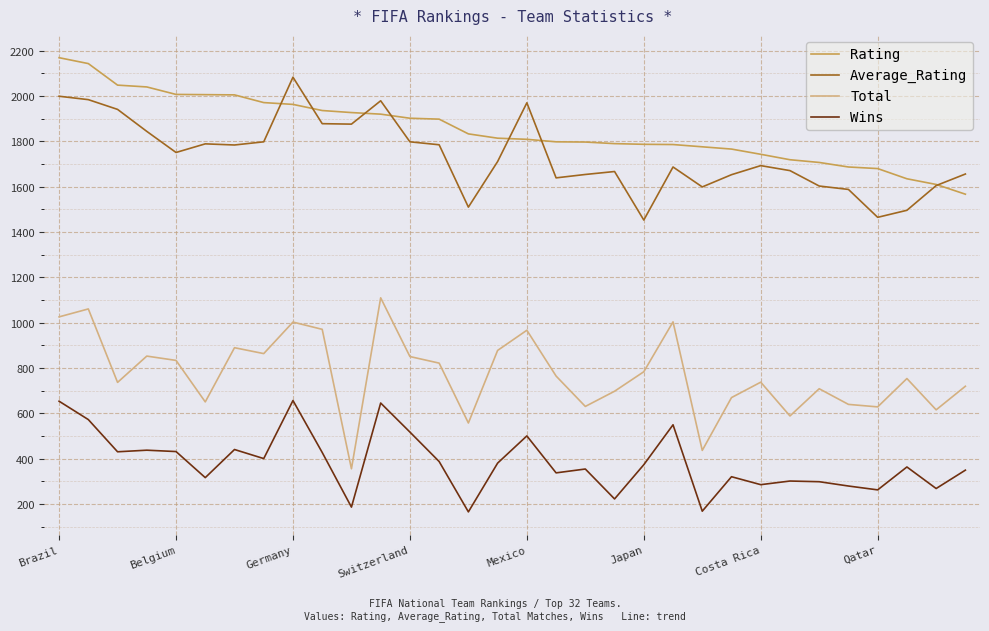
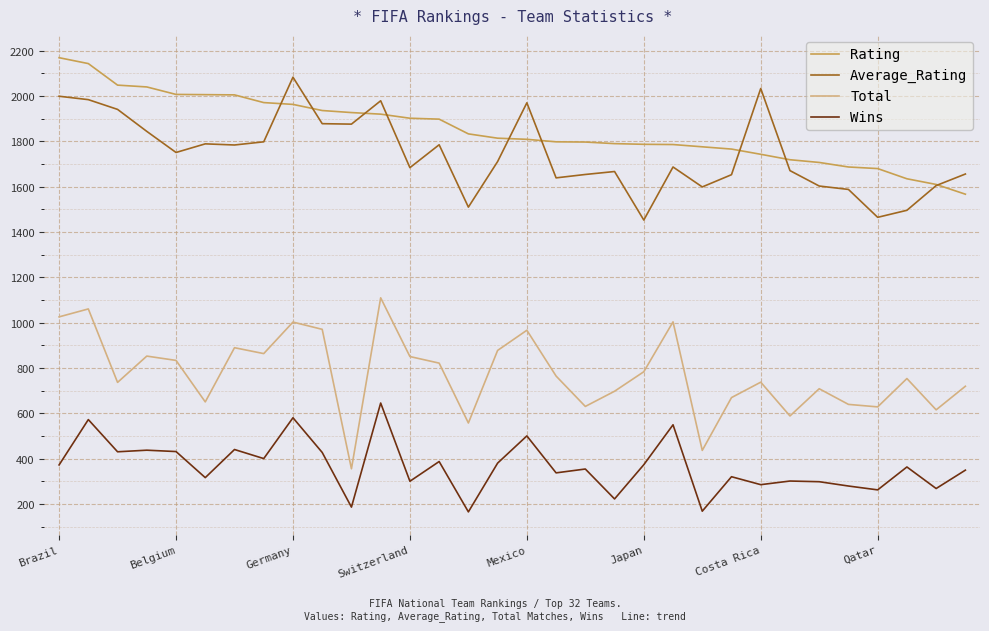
Wins, Brazil: 650 -> 370
Wins, Germany: 660 -> 580
Average_Rating, Switzerland: 1800 -> 1680
Wins, Switzerland: 520 -> 300
Average_Rating, Costa Rica: 1690 -> 2030
